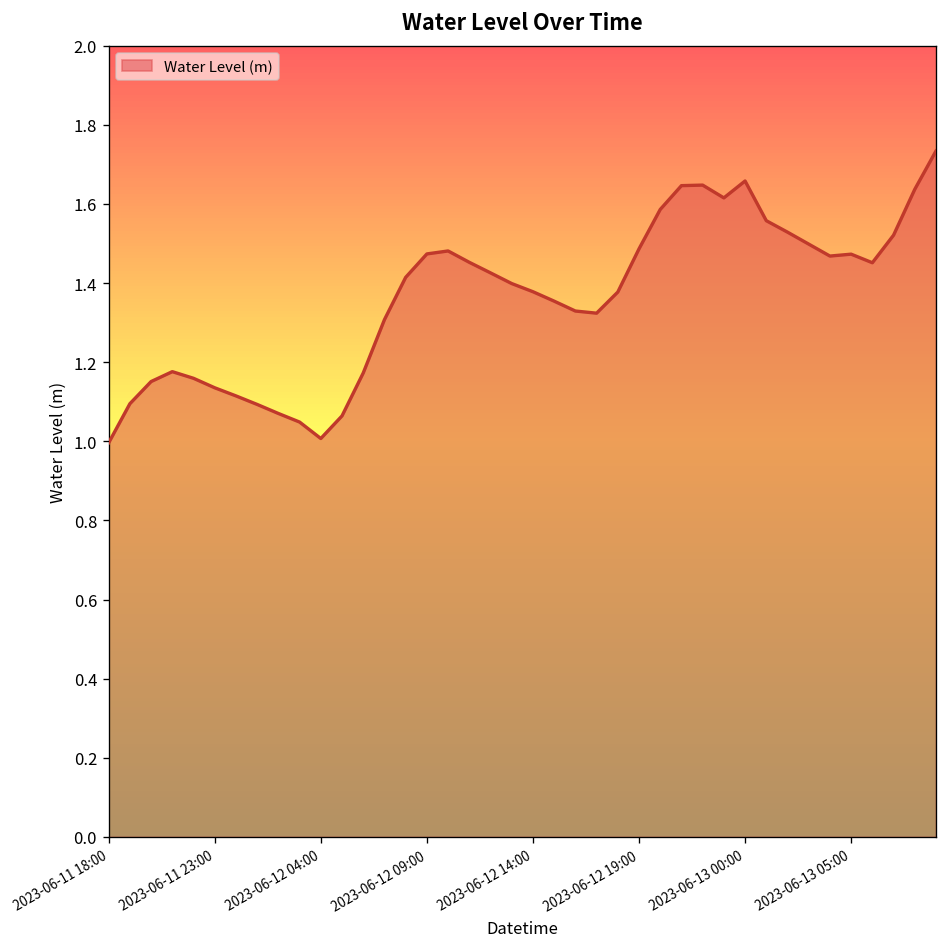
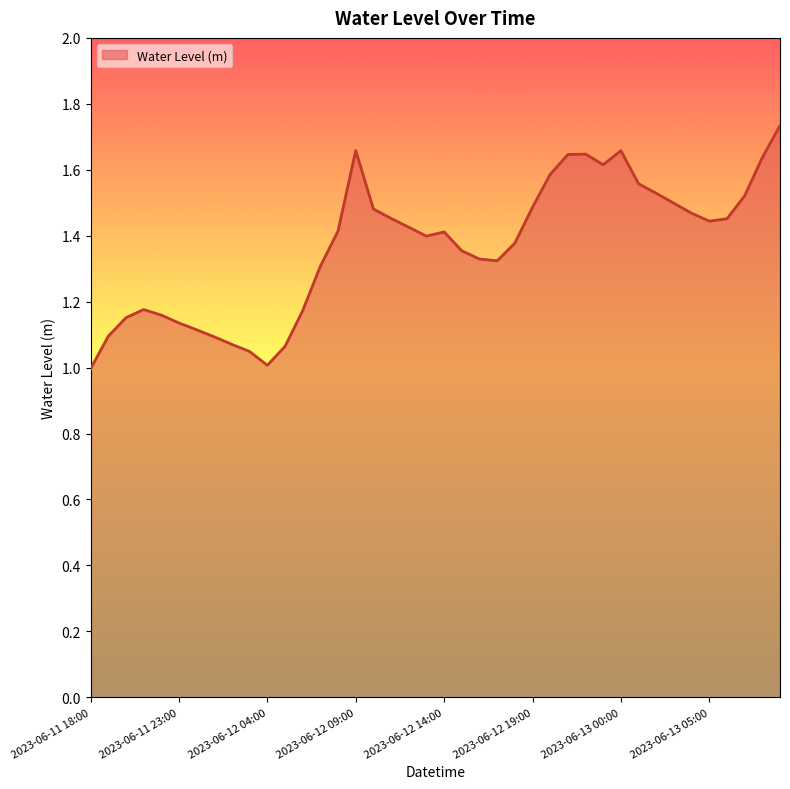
2023-06-12 09:00: 1.47 -> 1.66
2023-06-12 14:00: 1.38 -> 1.41
2023-06-13 05:00: 1.47 -> 1.44
